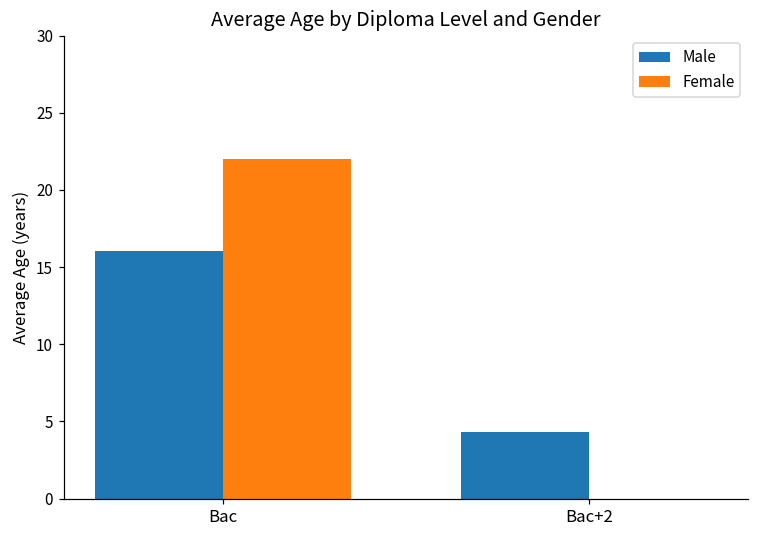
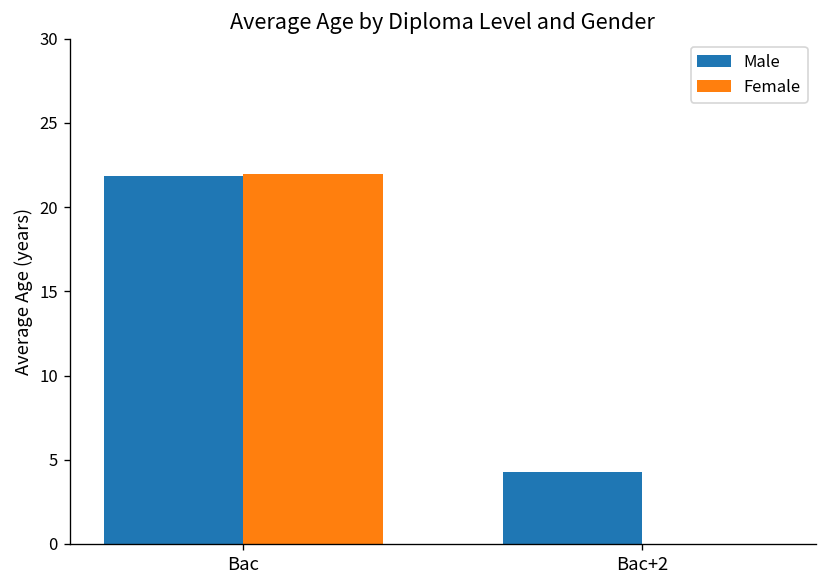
Male, Bac: 16.1 -> 21.9
